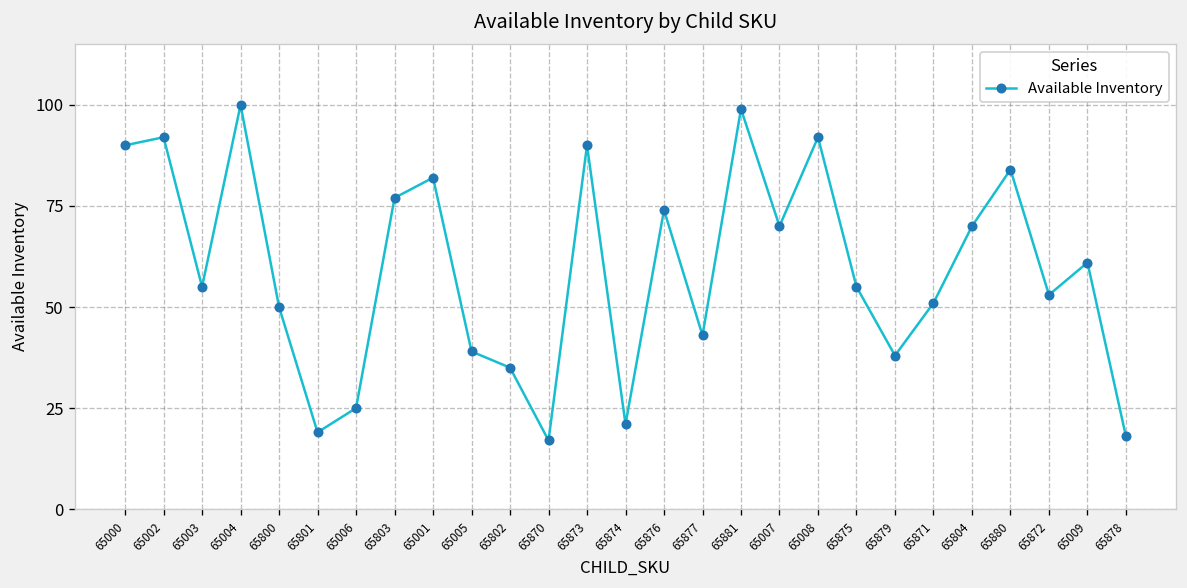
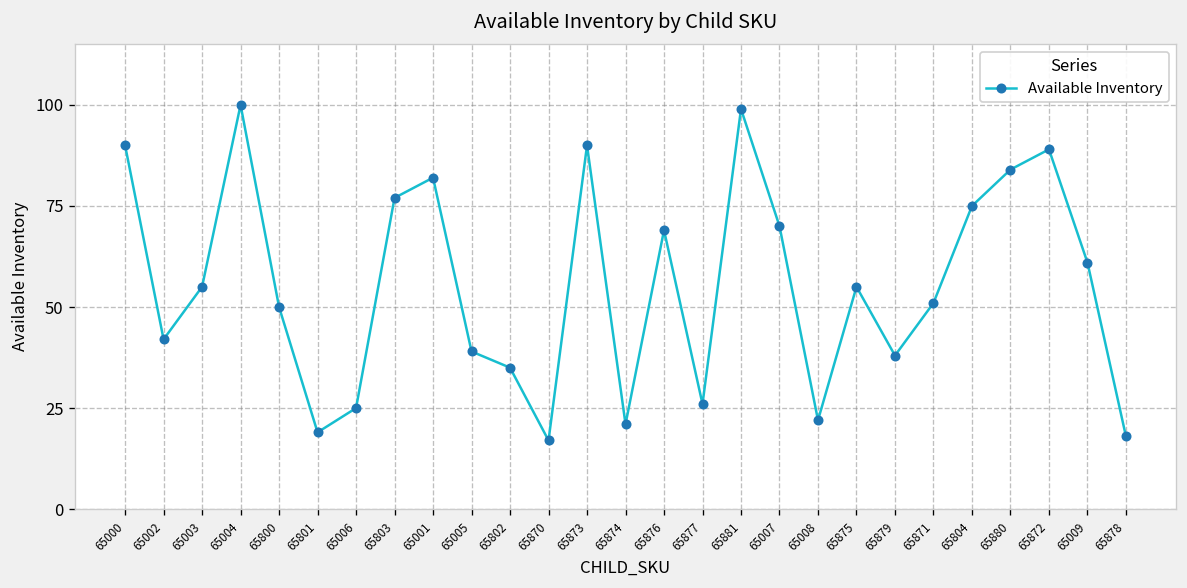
65002: 92 -> 42
65876: 74 -> 69
65877: 43 -> 26
65008: 92 -> 22
65804: 70 -> 75
65872: 53 -> 89
